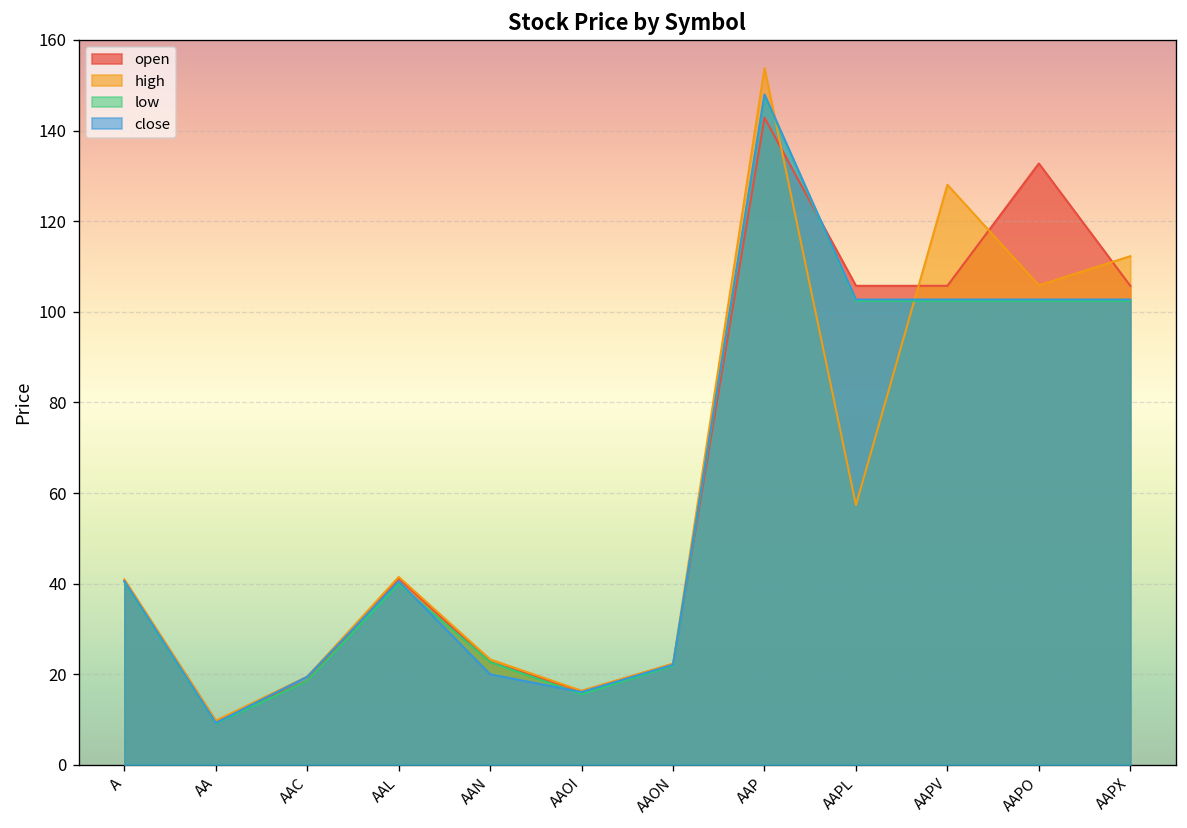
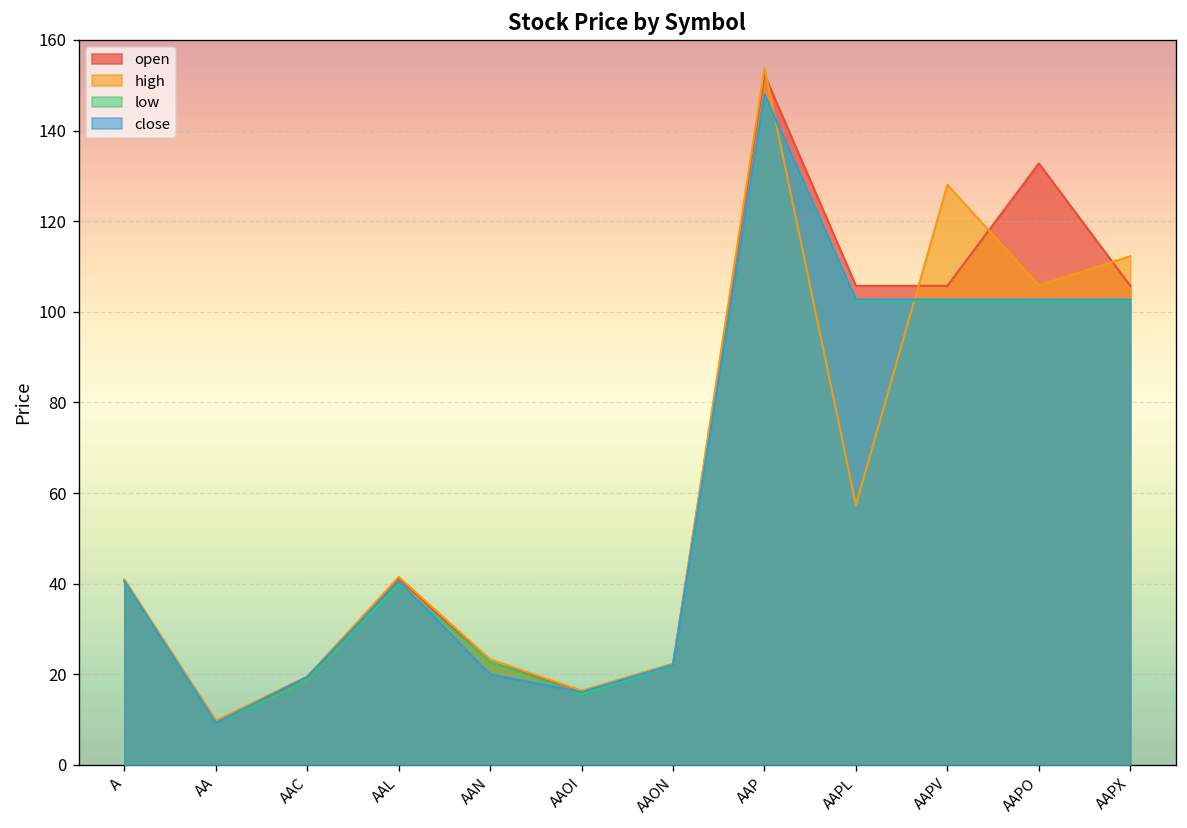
open, AAP: 143 -> 152
